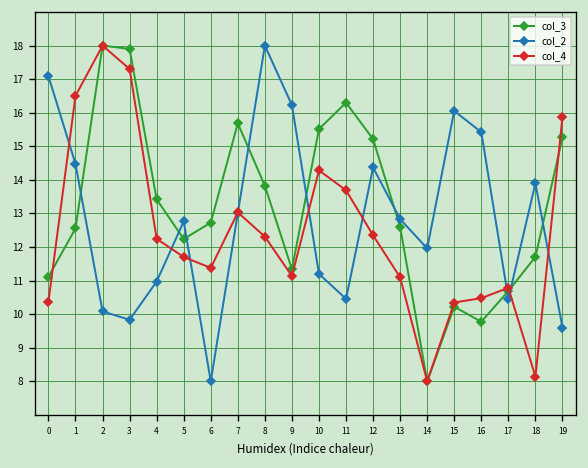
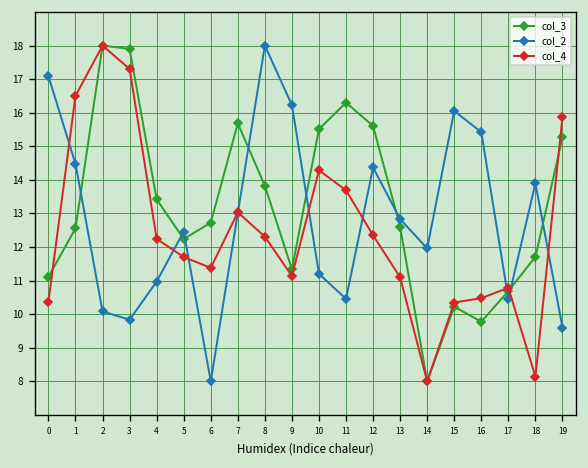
col_2, 5: 12.8 -> 12.5
col_3, 12: 15.2 -> 15.6
